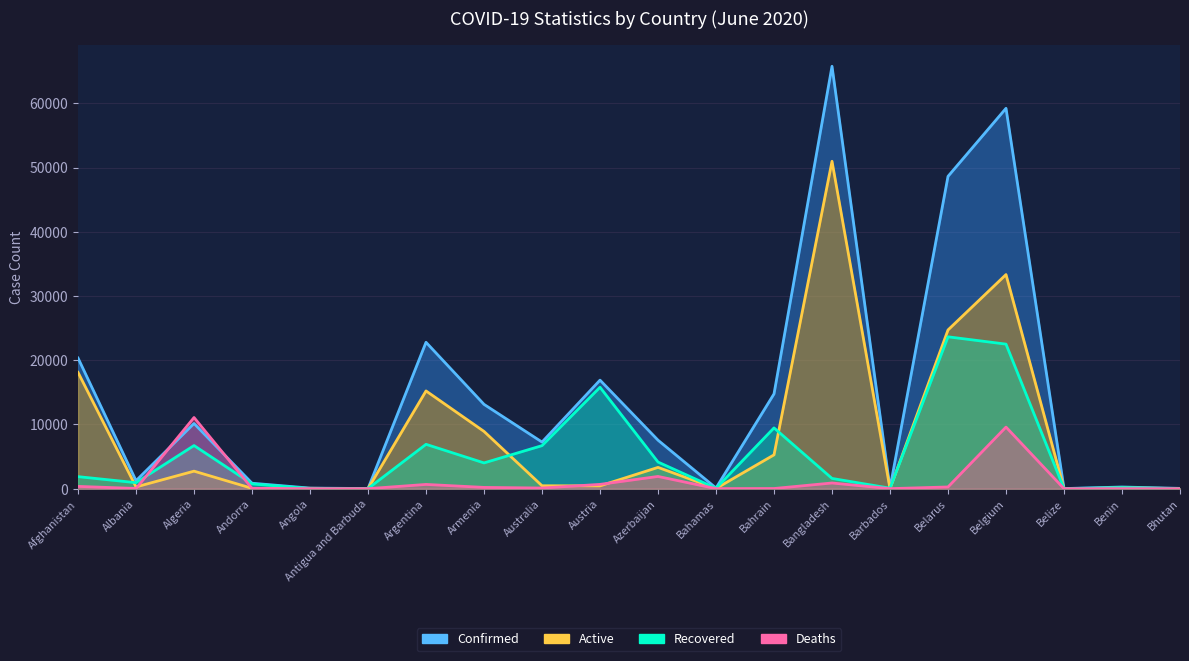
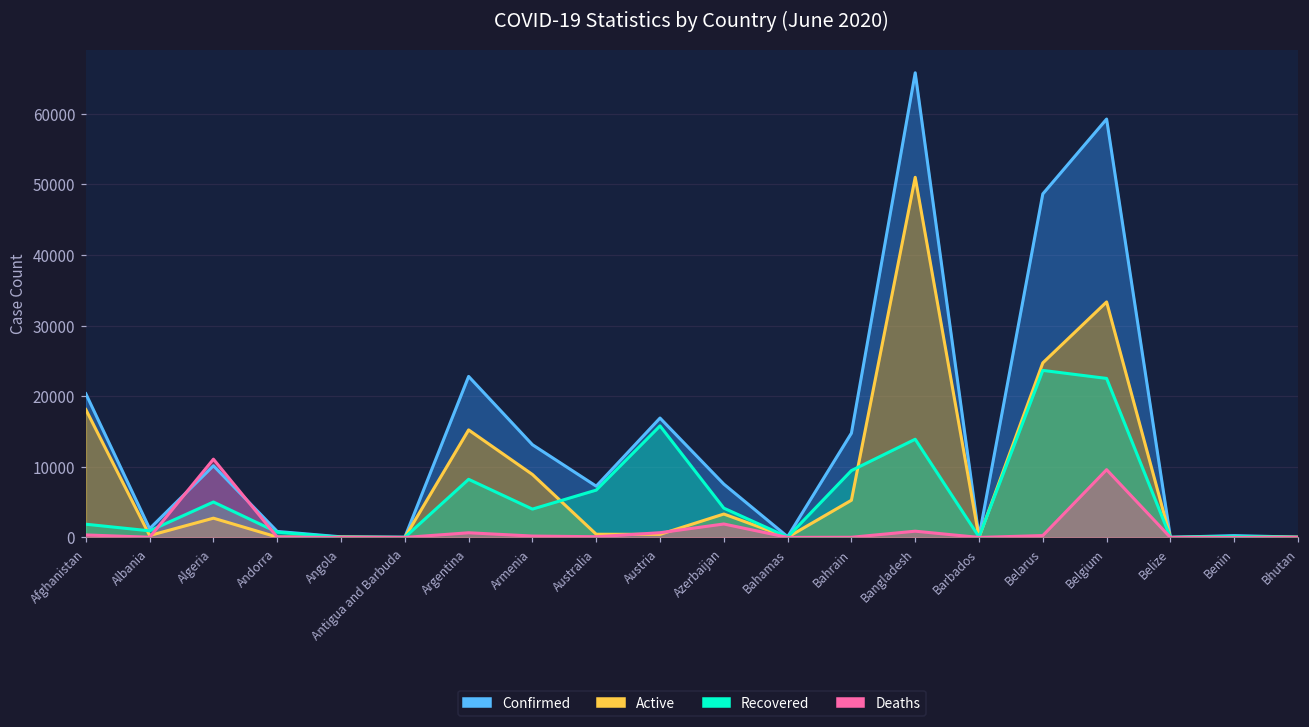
Recovered, Algeria: 7000 -> 5000
Recovered, Argentina: 7000 -> 8000
Recovered, Bangladesh: 2000 -> 14000
